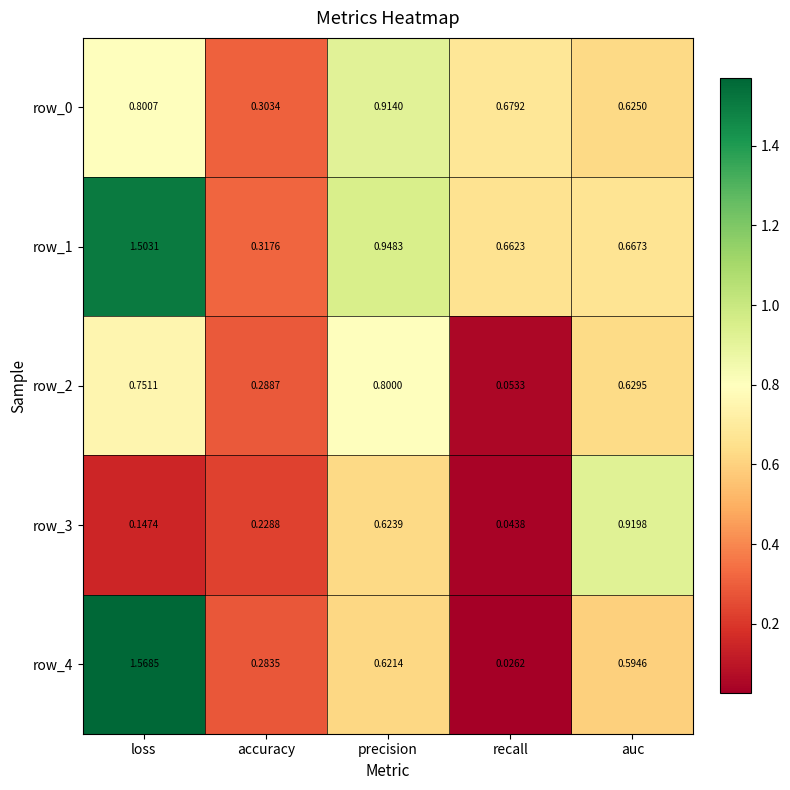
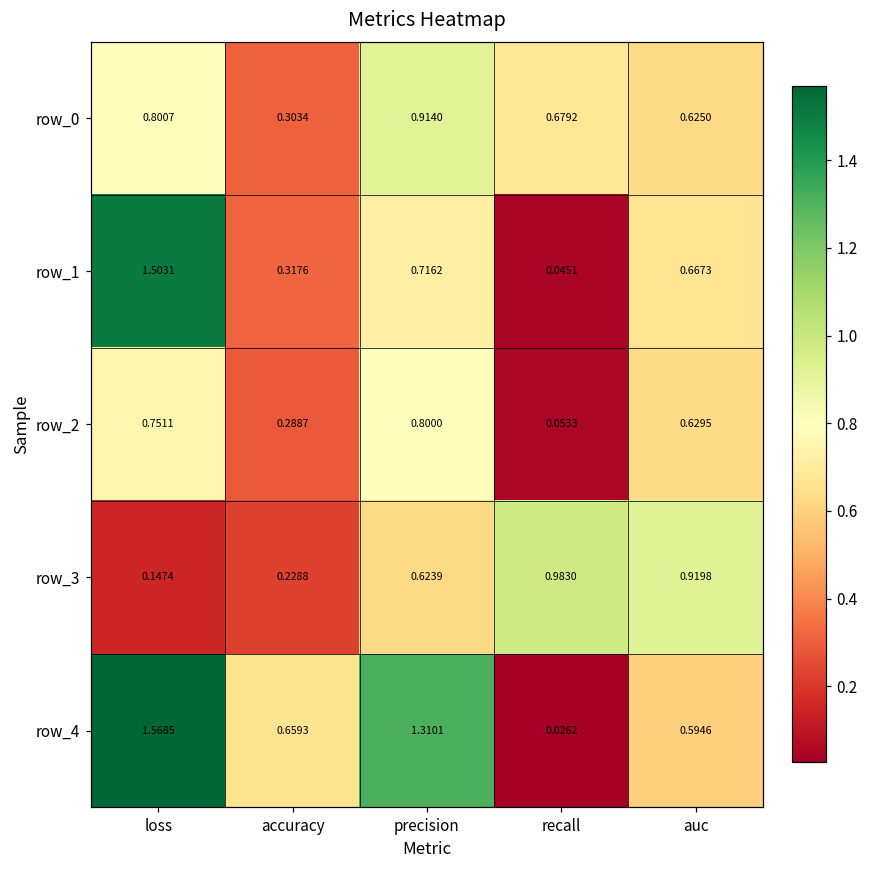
row_1, precision: 0.9483 -> 0.7162
row_1, recall: 0.6623 -> 0.0451
row_3, recall: 0.0438 -> 0.9830
row_4, accuracy: 0.2835 -> 0.6593
row_4, precision: 0.6214 -> 1.3101
